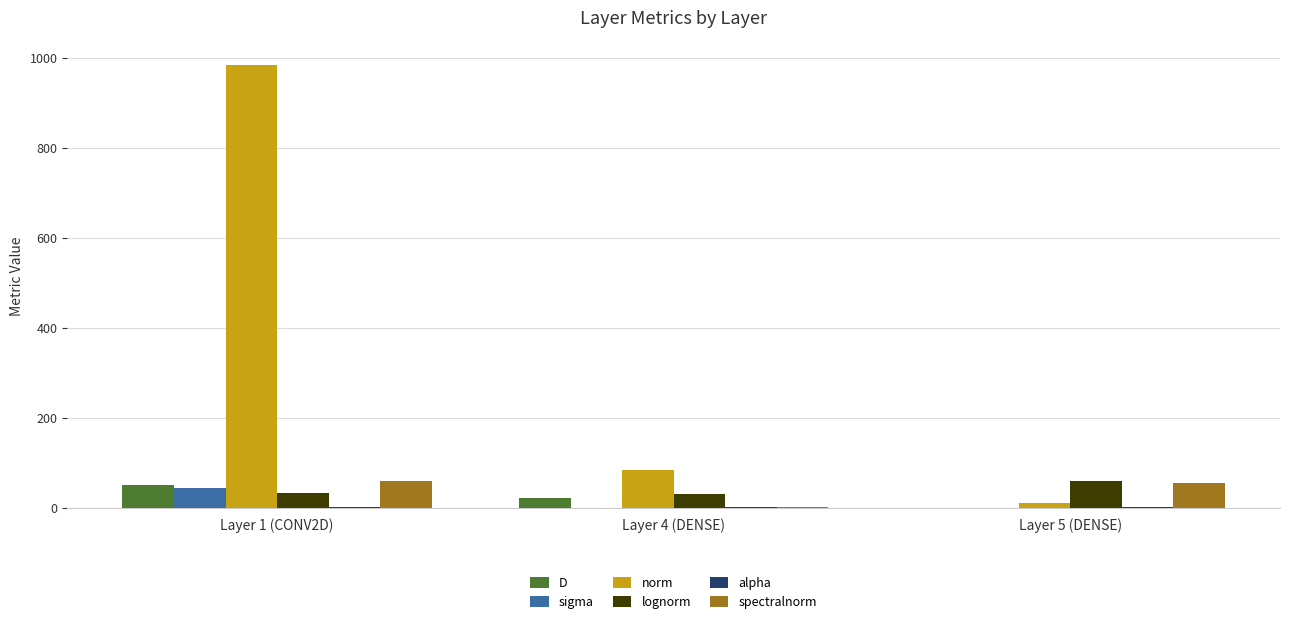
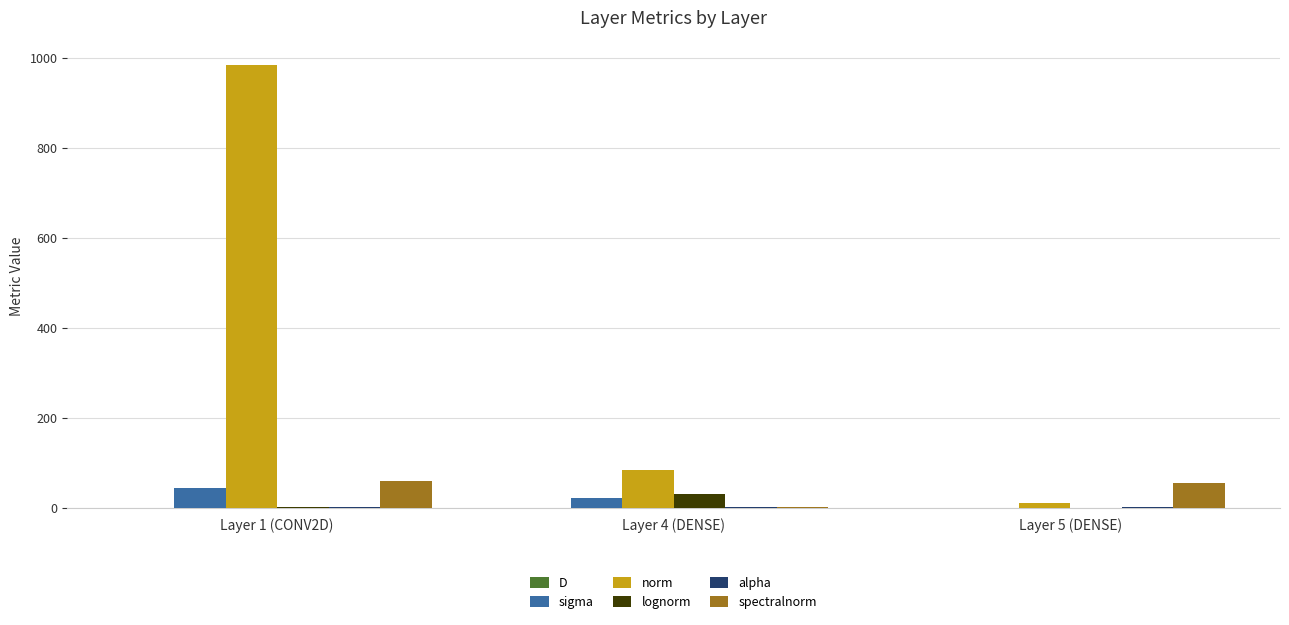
D, Layer 1 (CONV2D): 50 -> 0
lognorm, Layer 1 (CONV2D): 30 -> 0
D, Layer 4 (DENSE): 20 -> 0
sigma, Layer 4 (DENSE): 0 -> 20
lognorm, Layer 5 (DENSE): 60 -> 0
